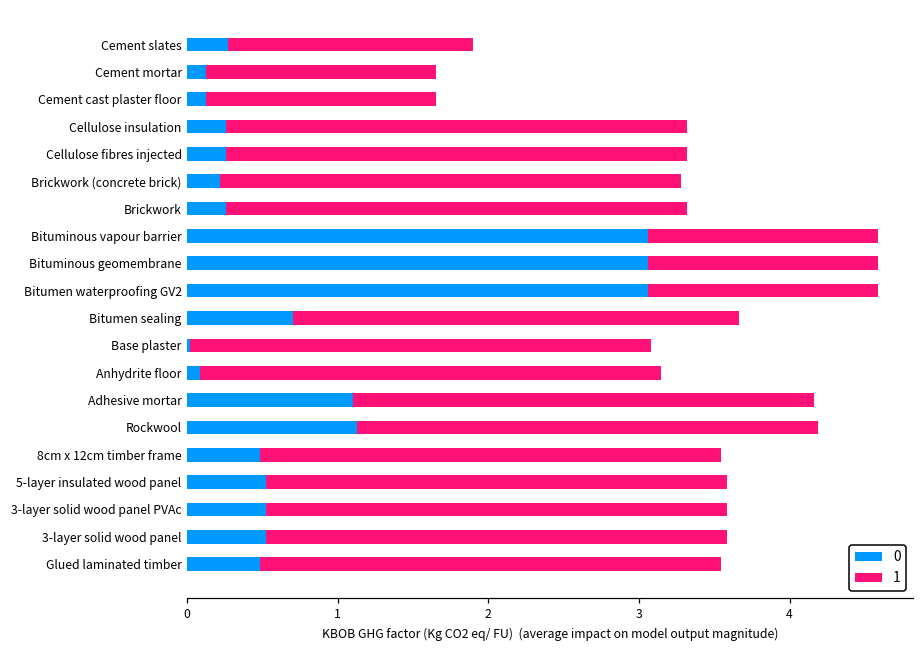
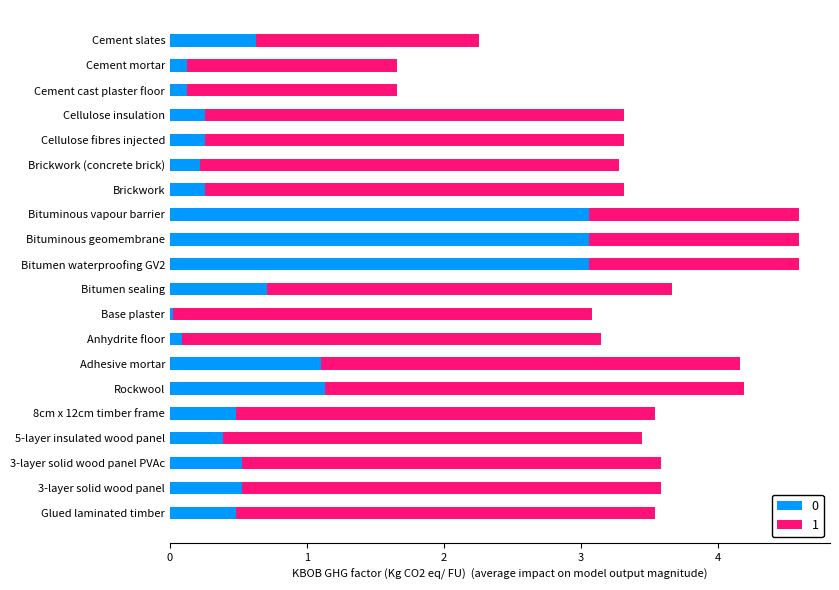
0, Cement slates: 0.27 -> 0.63
0, 5-layer insulated wood panel: 0.52 -> 0.39
